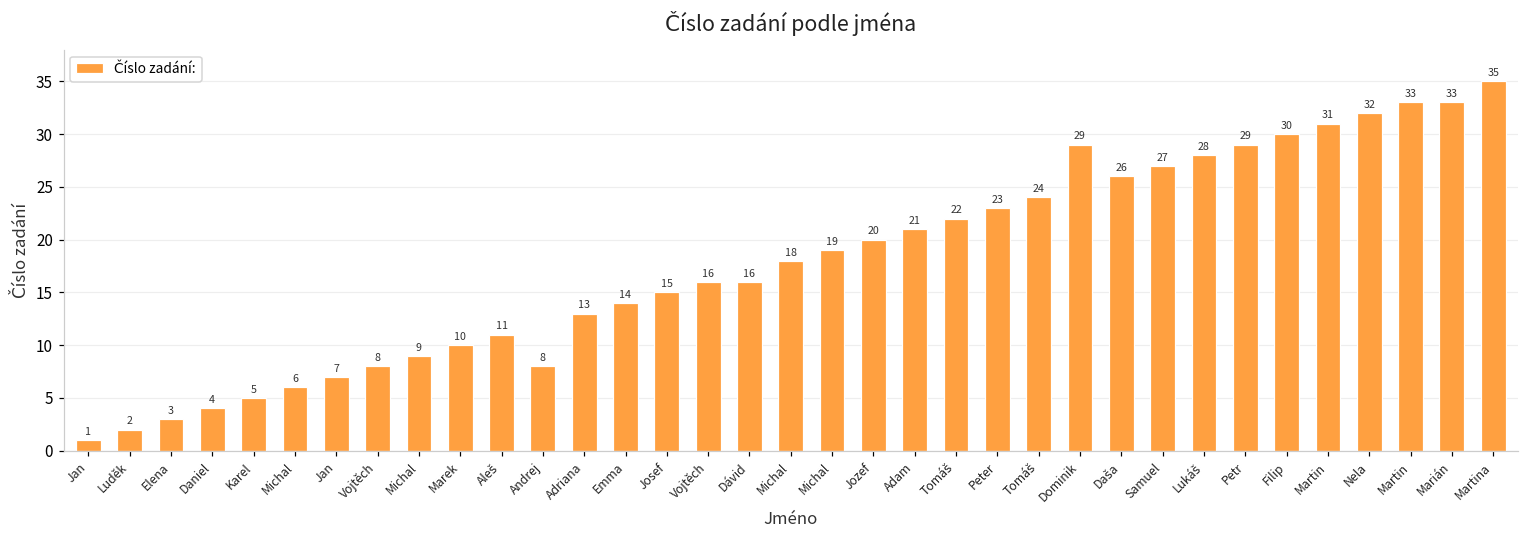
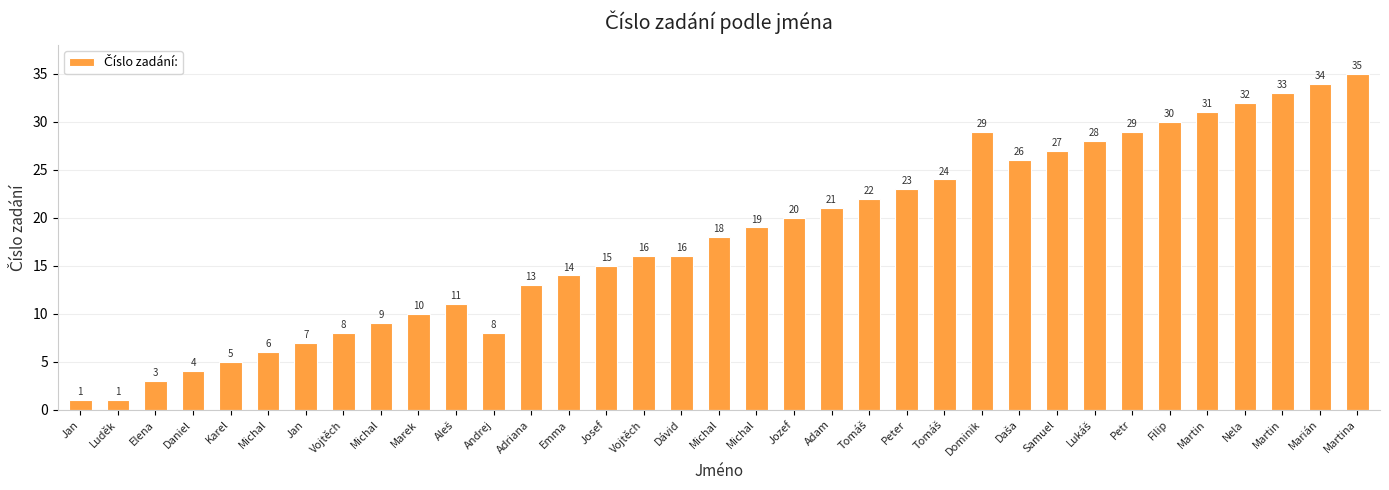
Luděk: 2 -> 1
Marián: 33 -> 34
